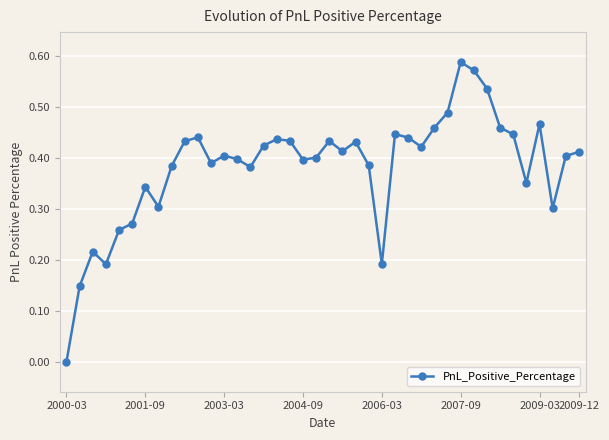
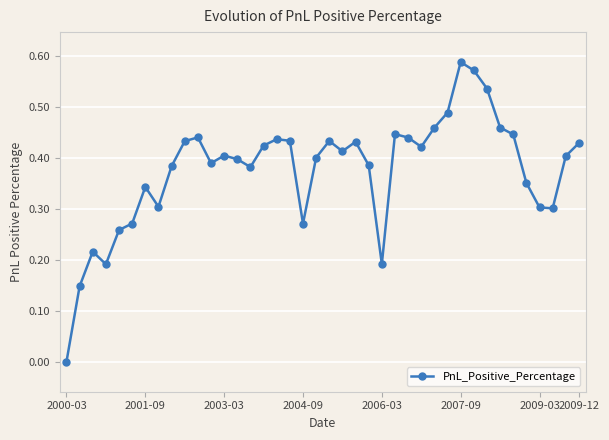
2004-09: 0.40 -> 0.27
2009-03: 0.47 -> 0.30
2009-12: 0.41 -> 0.43
